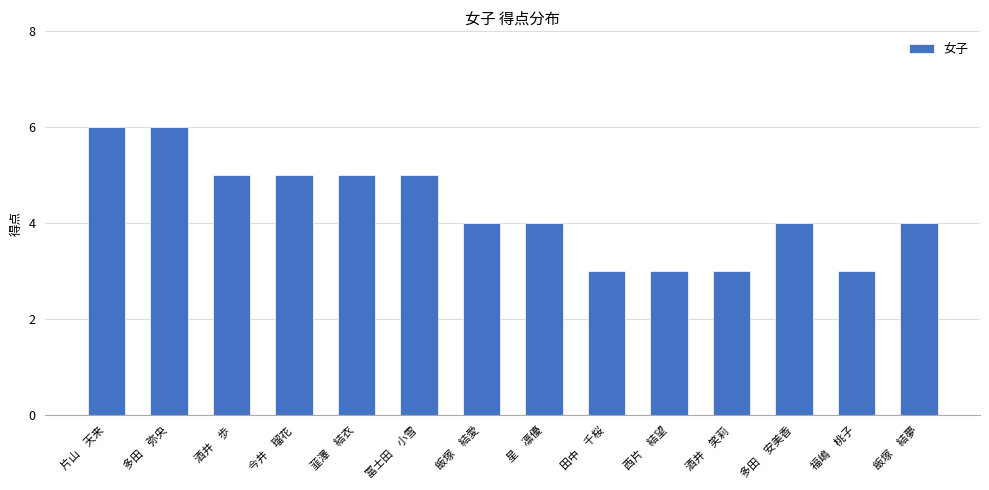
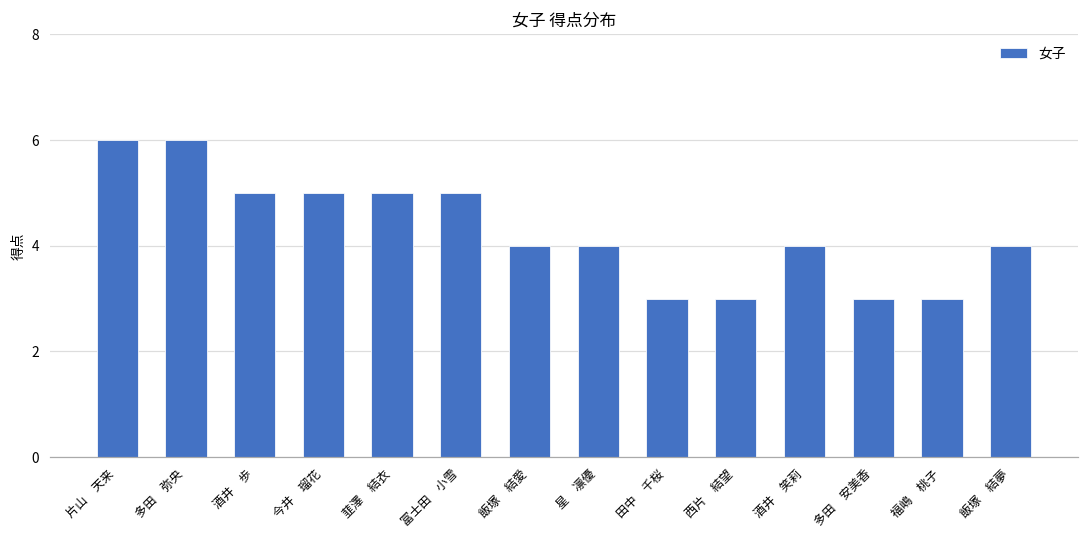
酒井 笑莉: 3 -> 4
多田 安美香: 4 -> 3
